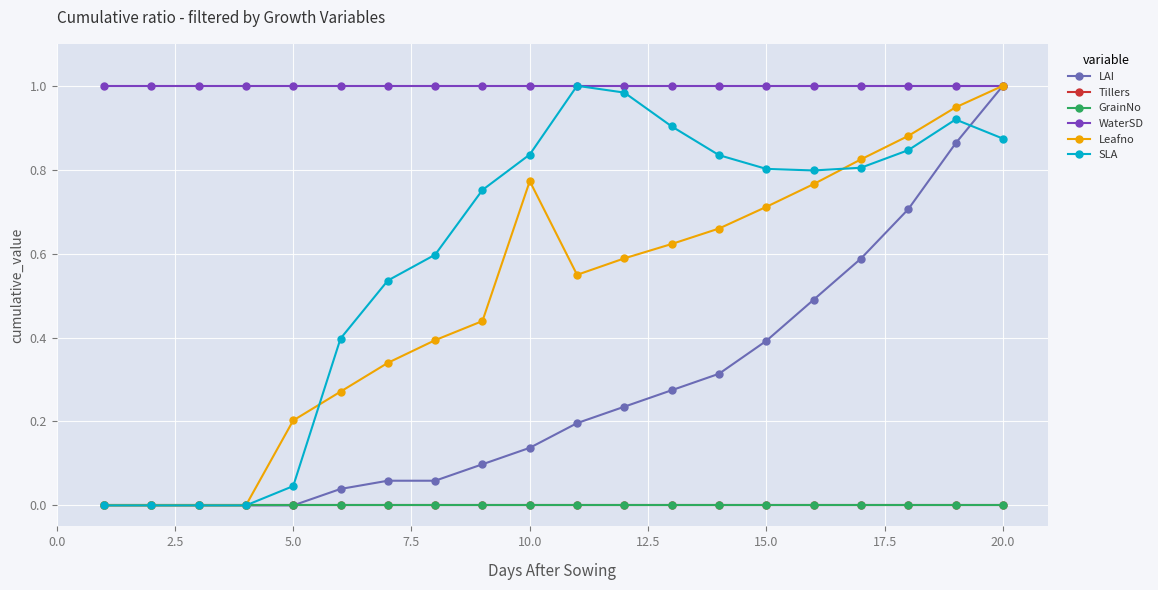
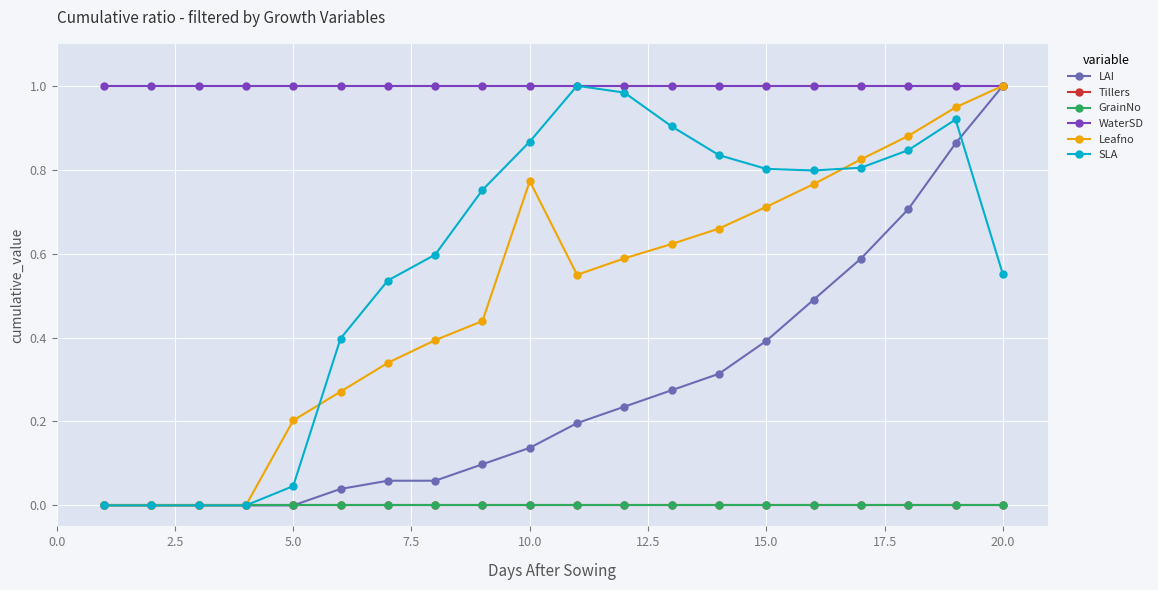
SLA, 10.0: 0.84 -> 0.87
SLA, 20.0: 0.87 -> 0.55
